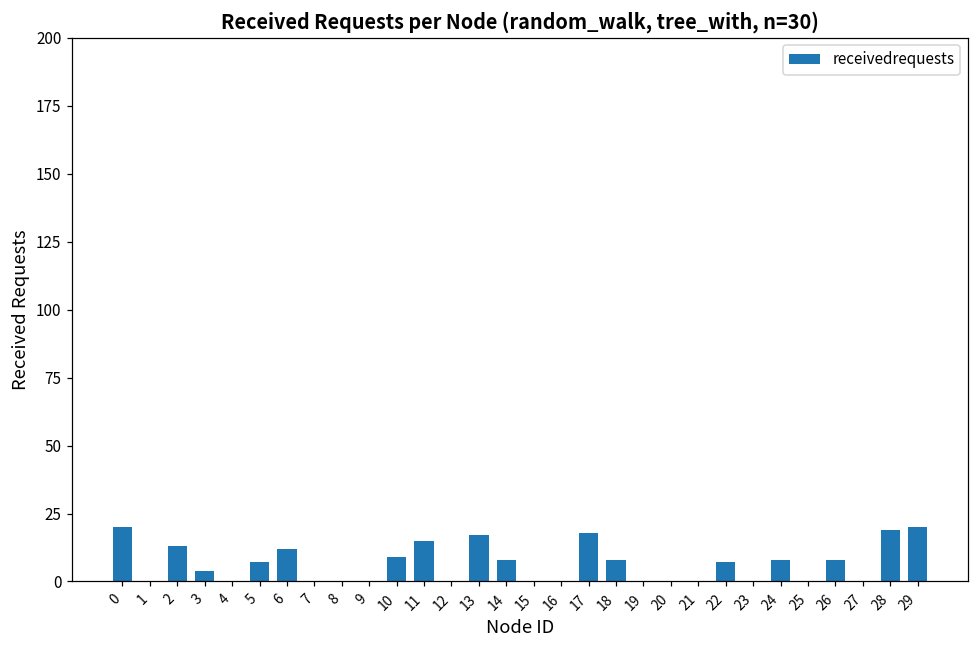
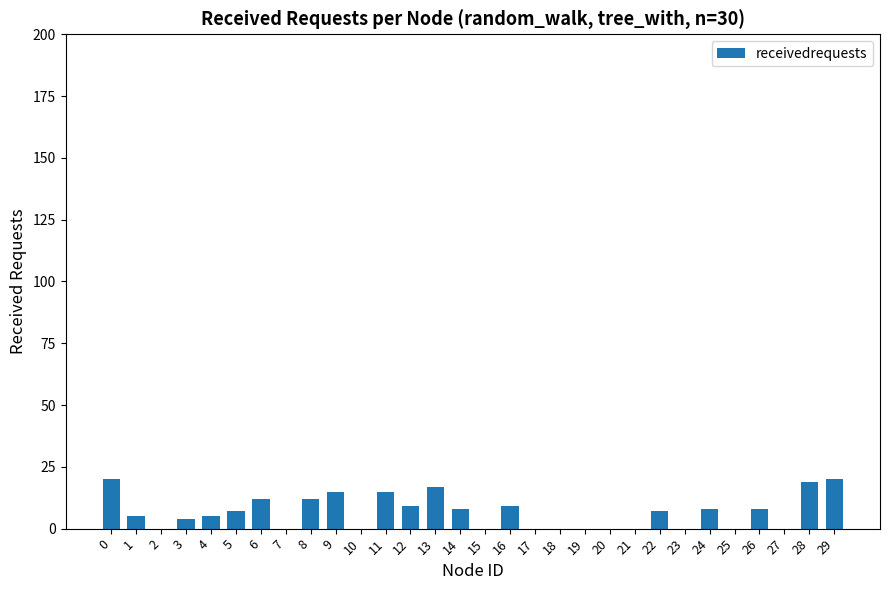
1: 0 -> 5
2: 13 -> 0
4: 0 -> 5
8: 0 -> 12
9: 0 -> 15
10: 9 -> 0
12: 0 -> 9
16: 0 -> 9
17: 18 -> 0
18: 8 -> 0
